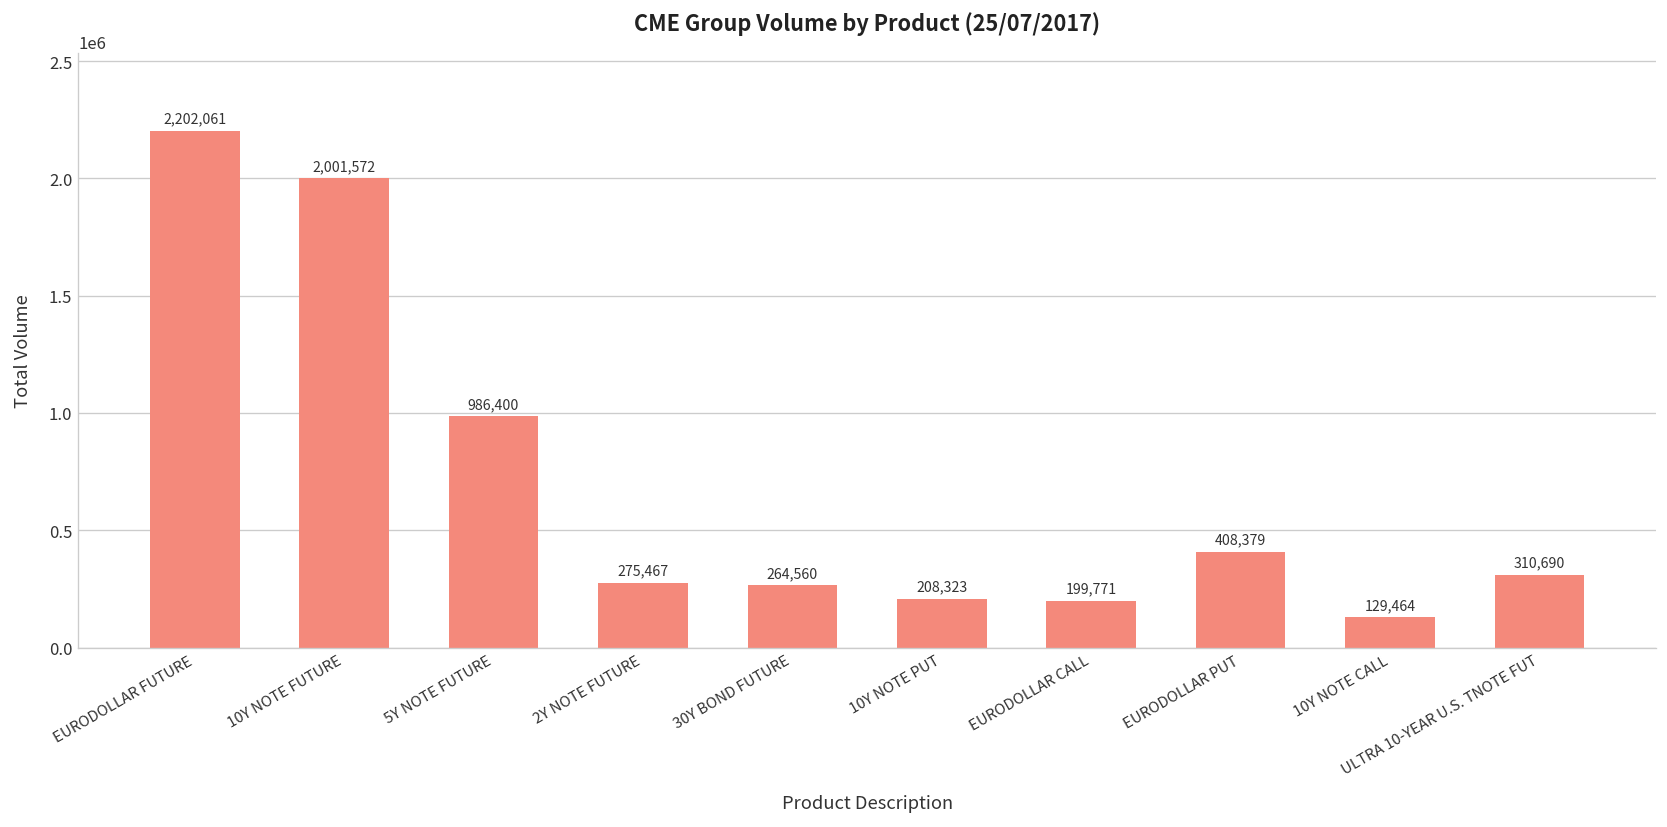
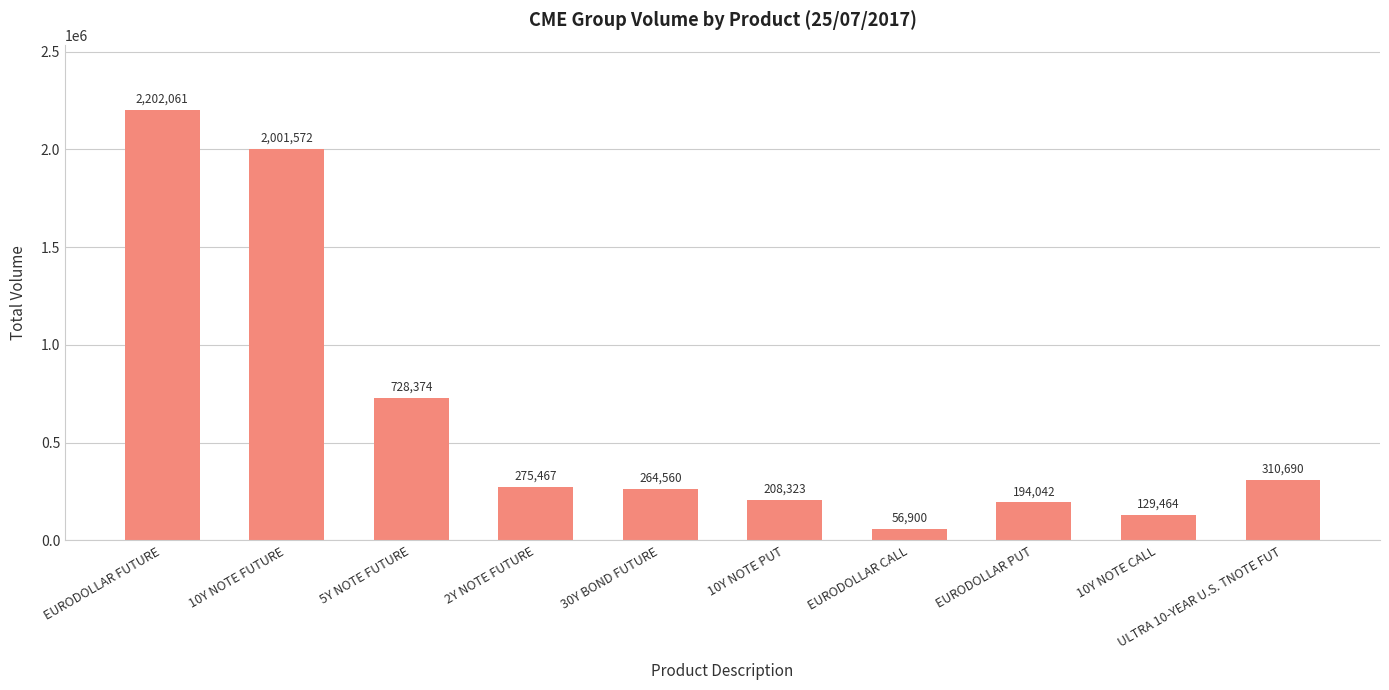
5Y NOTE FUTURE: 986,400 -> 728,374
EURODOLLAR CALL: 199,771 -> 56,900
EURODOLLAR PUT: 408,379 -> 194,042
